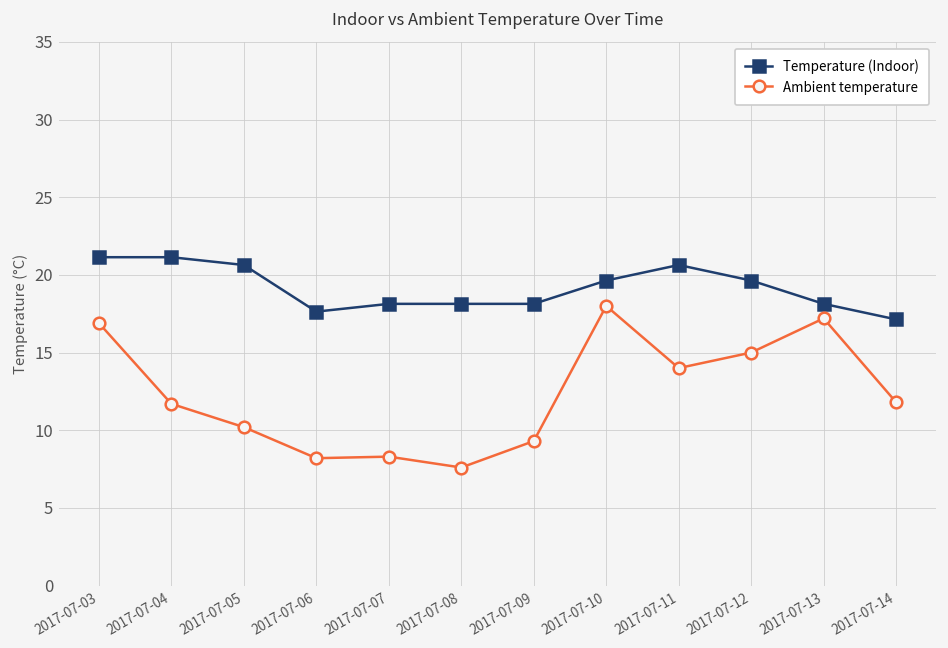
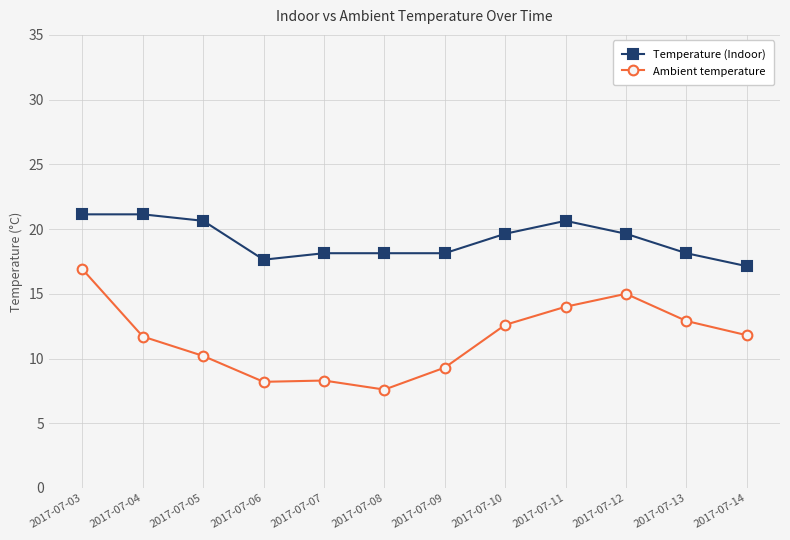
Ambient temperature, 2017-07-10: 18.0 -> 12.6
Ambient temperature, 2017-07-13: 17.2 -> 12.9
